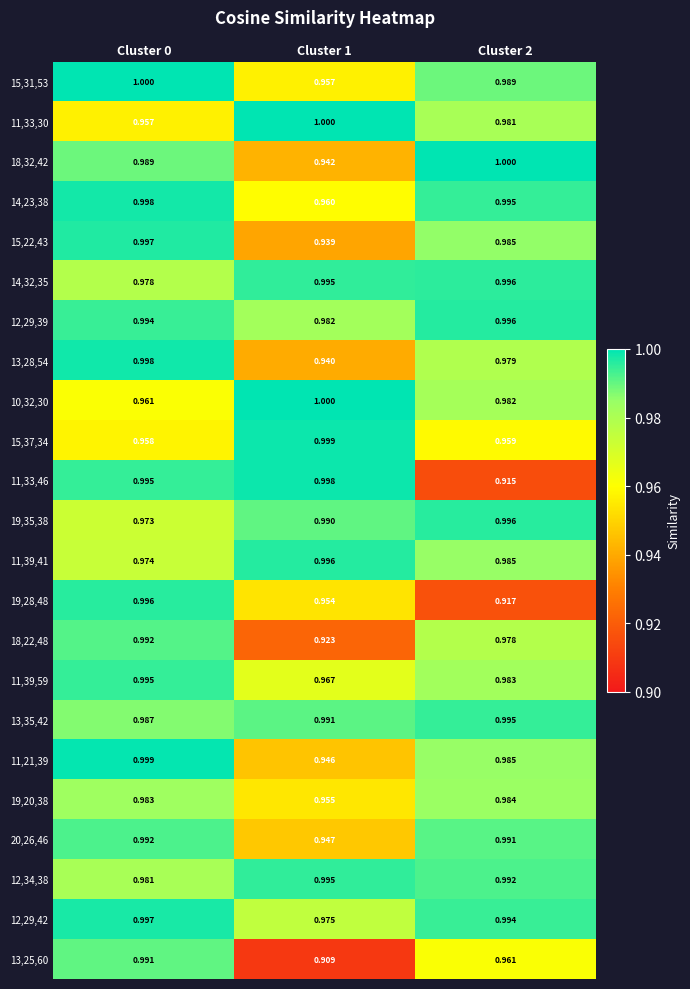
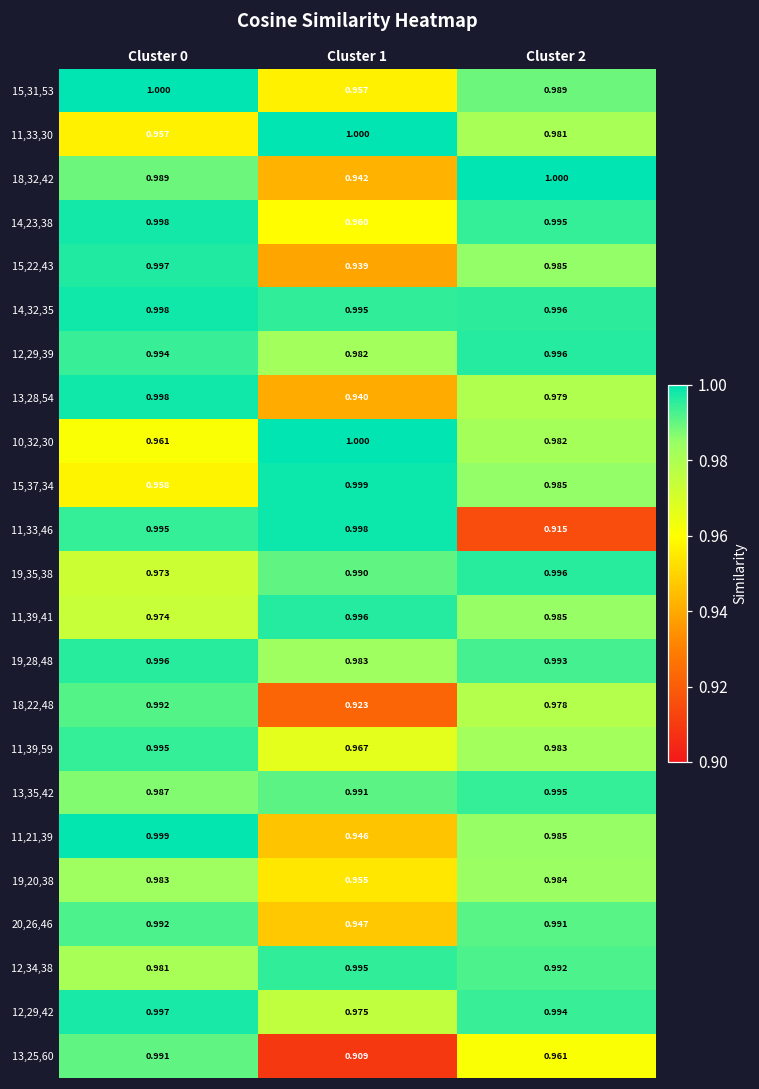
14,32,35, Cluster 0: 0.978 -> 0.998
15,37,34, Cluster 2: 0.959 -> 0.985
19,28,48, Cluster 1: 0.954 -> 0.983
19,28,48, Cluster 2: 0.917 -> 0.993
